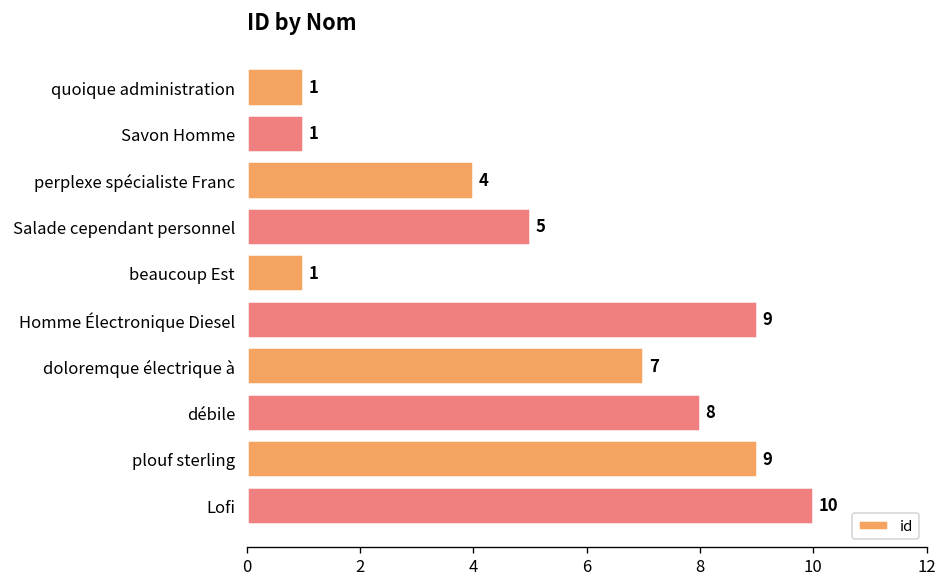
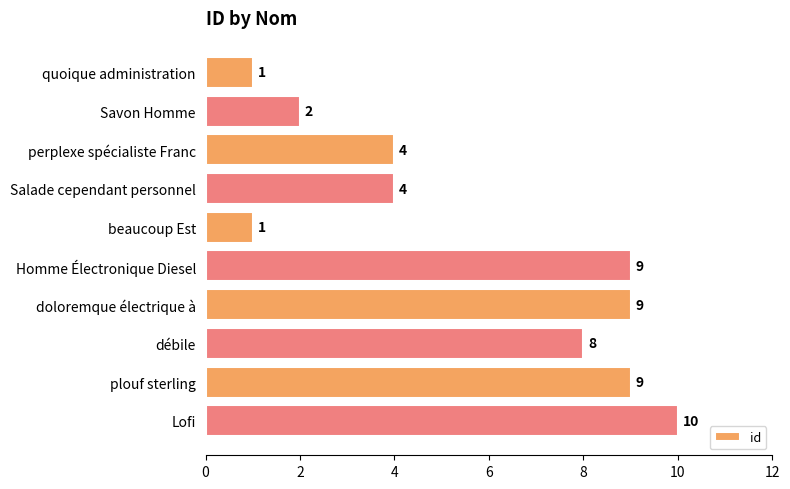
Savon Homme: 1 -> 2
Salade cependant personnel: 5 -> 4
doloremque électrique à: 7 -> 9
